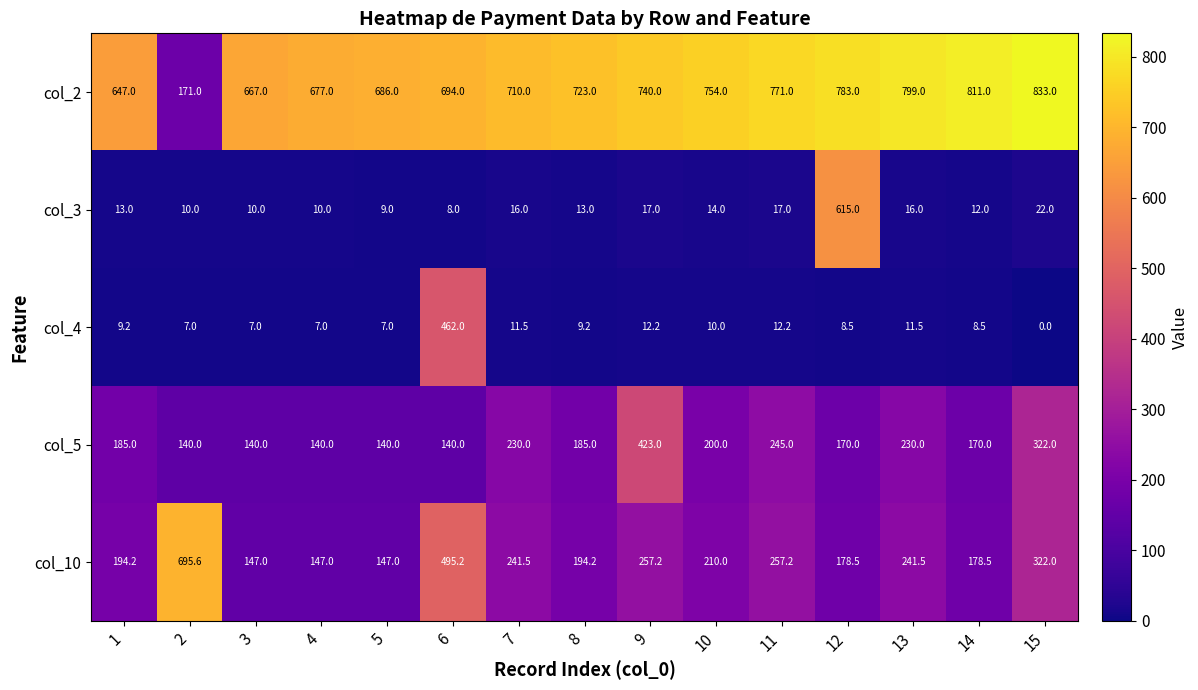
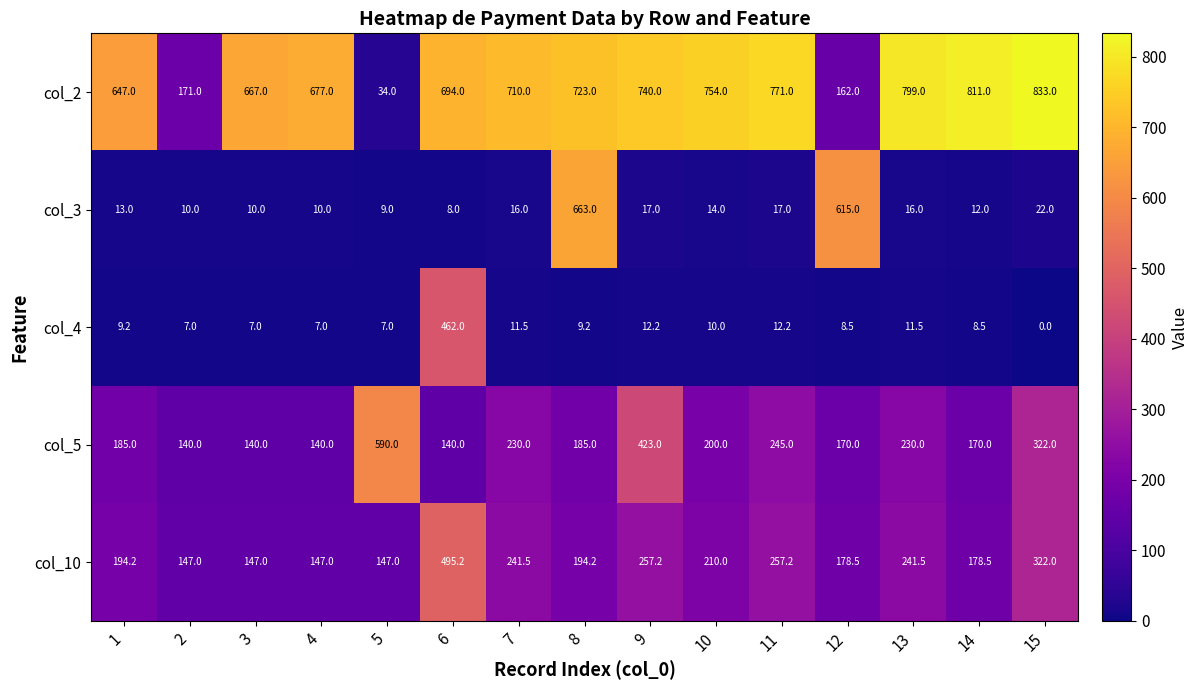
col_2, 5: 686.0 -> 34.0
col_2, 12: 783.0 -> 162.0
col_3, 8: 13.0 -> 663.0
col_5, 5: 140.0 -> 590.0
col_10, 2: 695.6 -> 147.0
